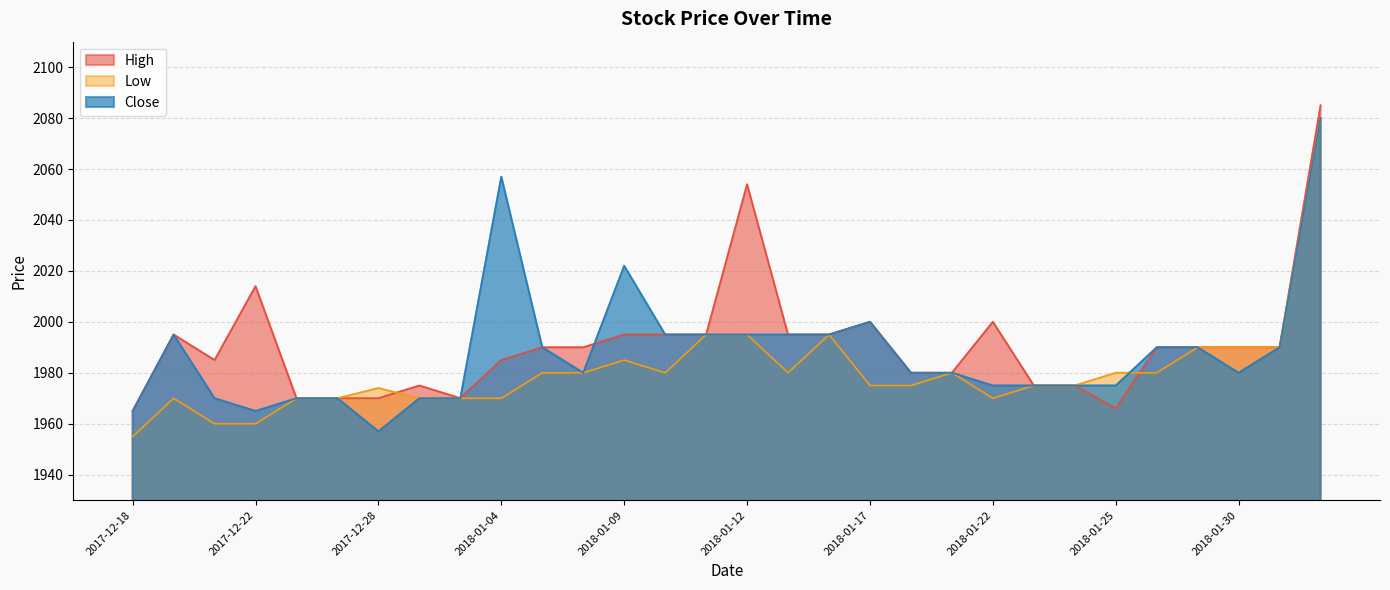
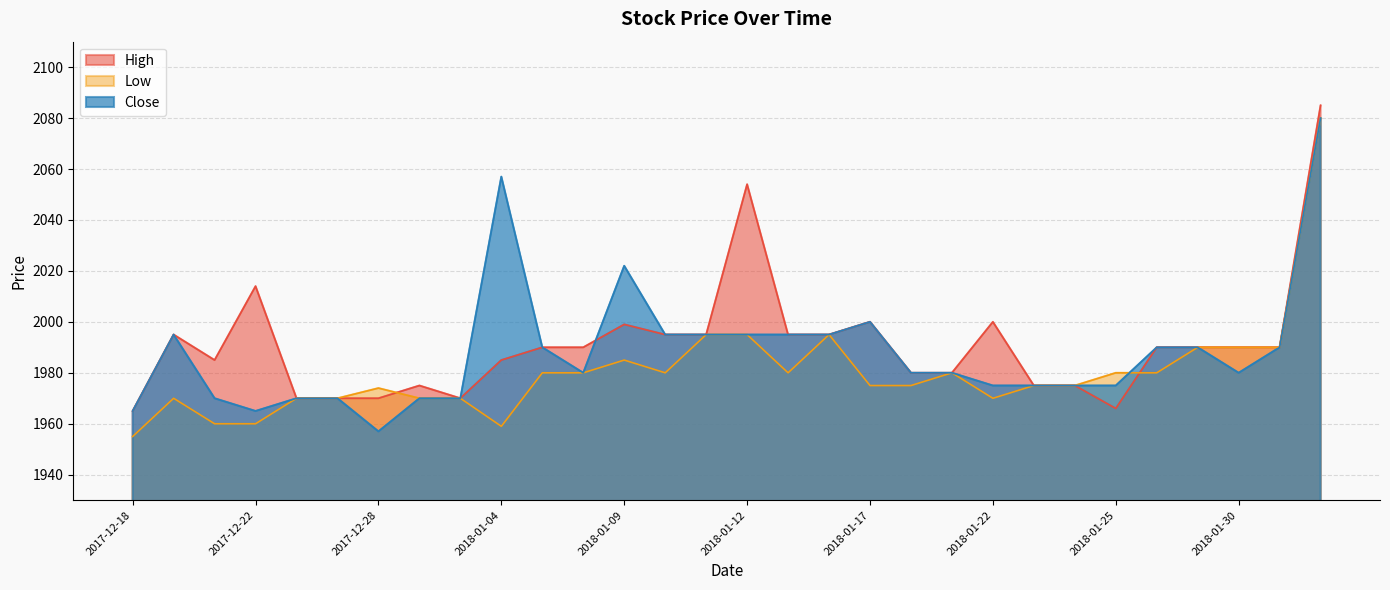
Low, 2018-01-04: 1970 -> 1959
High, 2018-01-09: 1995 -> 1999
